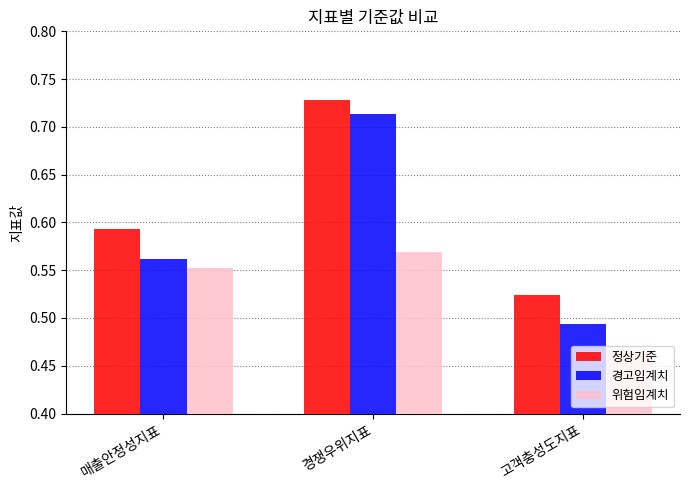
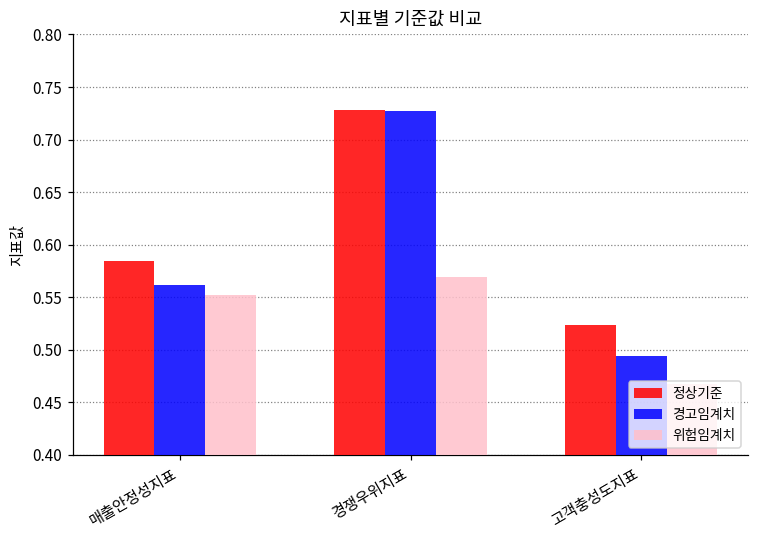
정상기준, 매출안정성지표: 0.59 -> 0.58
경고임계치, 경쟁우위지표: 0.71 -> 0.73
